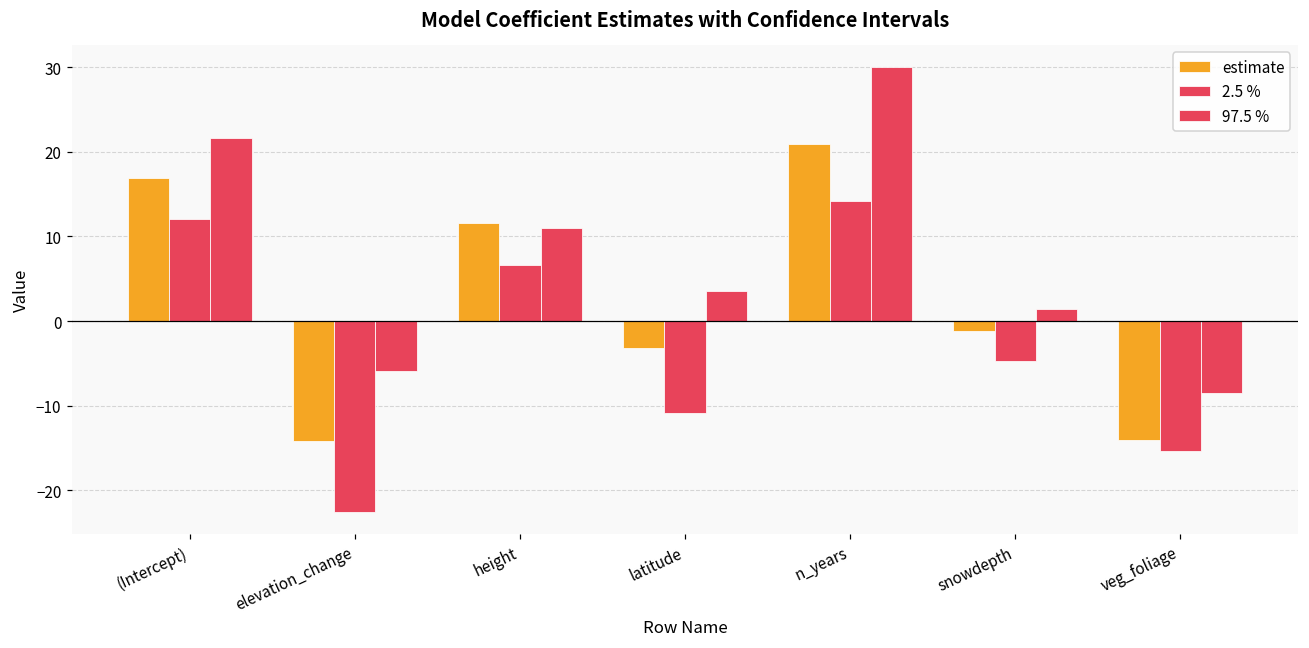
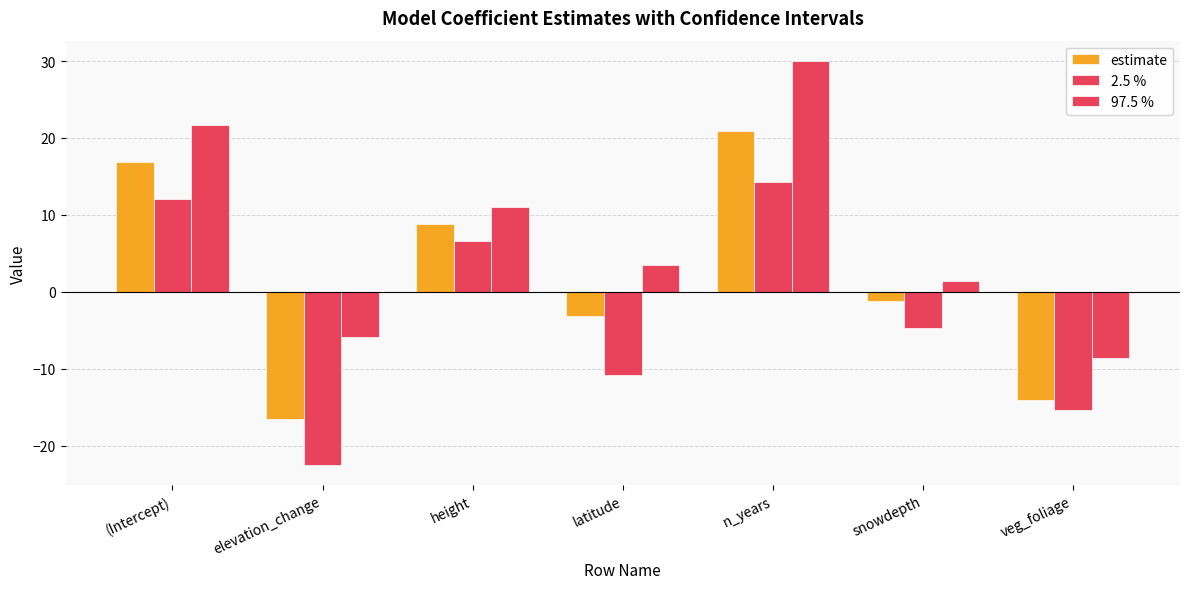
estimate, elevation_change: -14 -> -17
estimate, height: 12 -> 9
